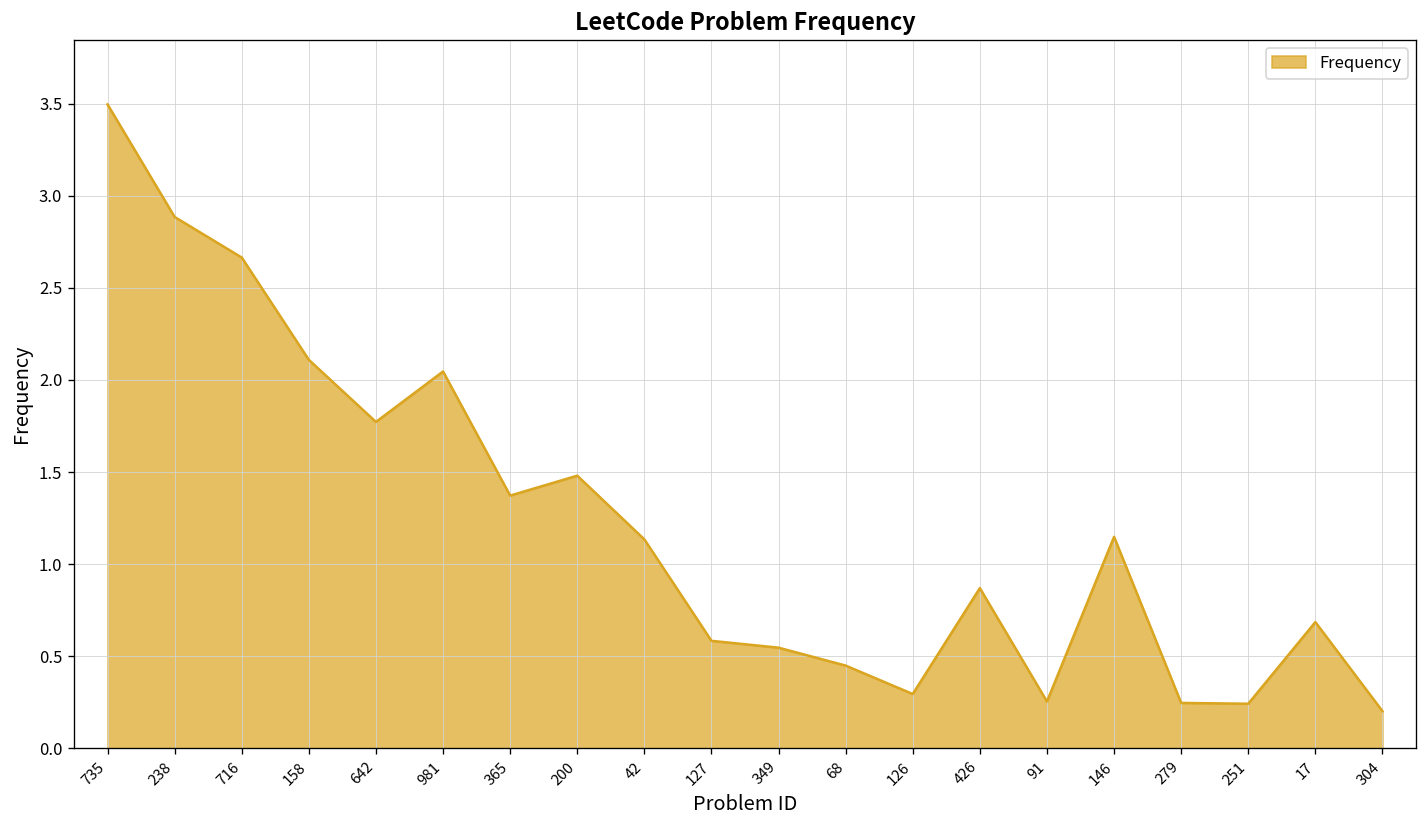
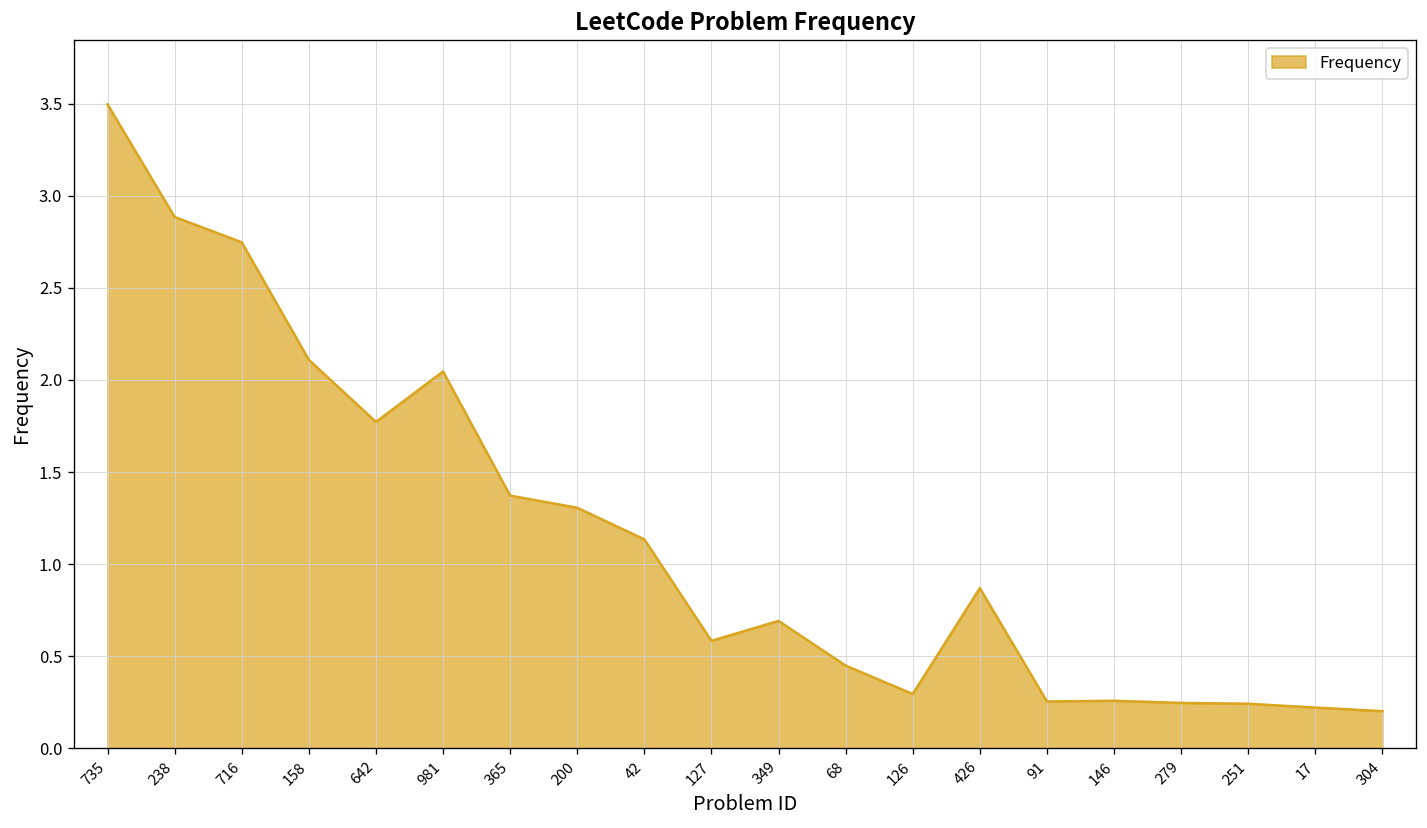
716: 2.66 -> 2.75
200: 1.48 -> 1.31
349: 0.55 -> 0.69
146: 1.15 -> 0.26
17: 0.69 -> 0.22
